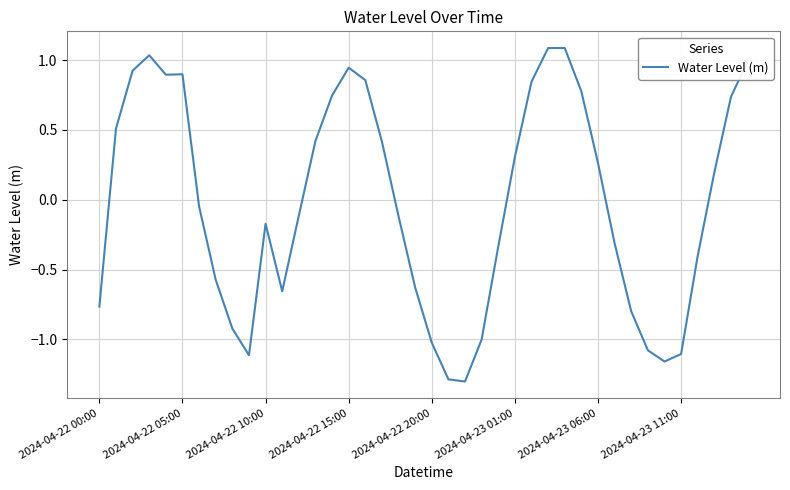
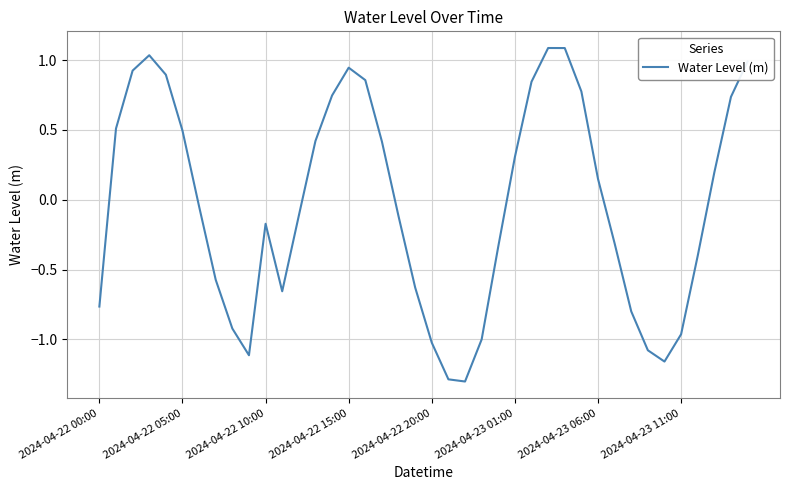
2024-04-22 05:00: 0.90 -> 0.49
2024-04-23 06:00: 0.26 -> 0.15
2024-04-23 11:00: -1.10 -> -0.96
